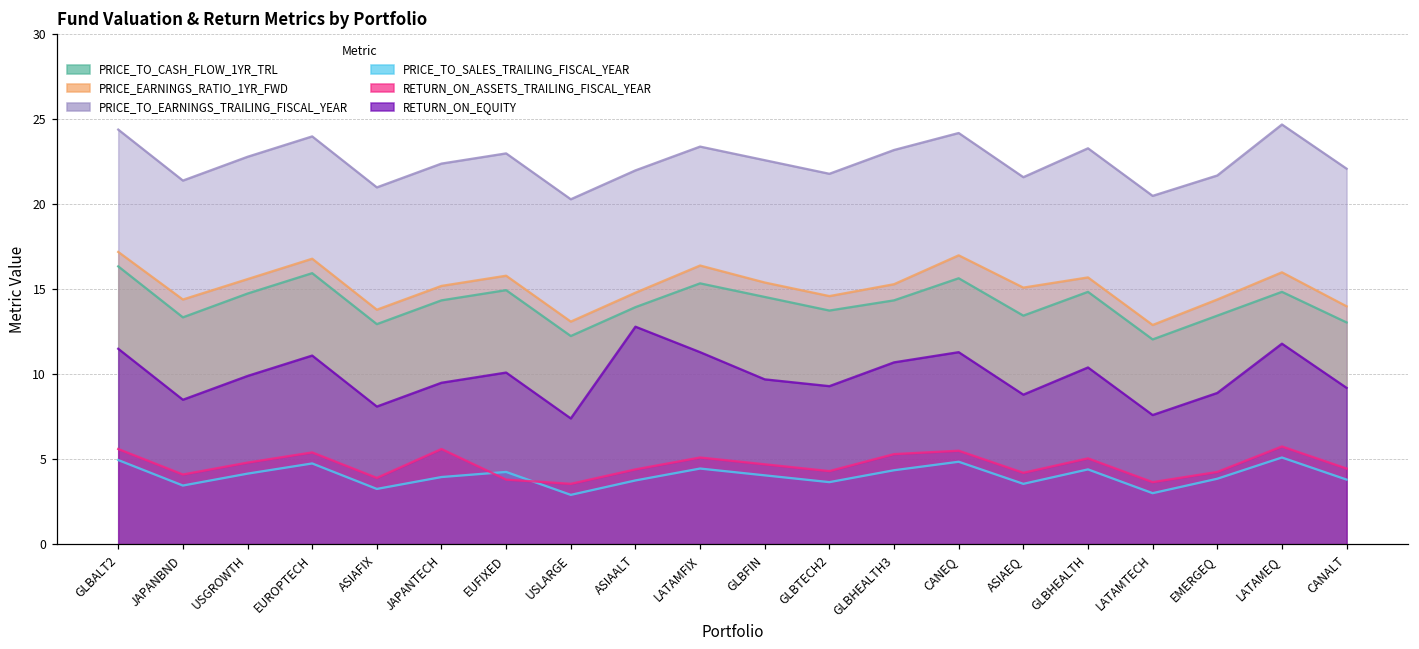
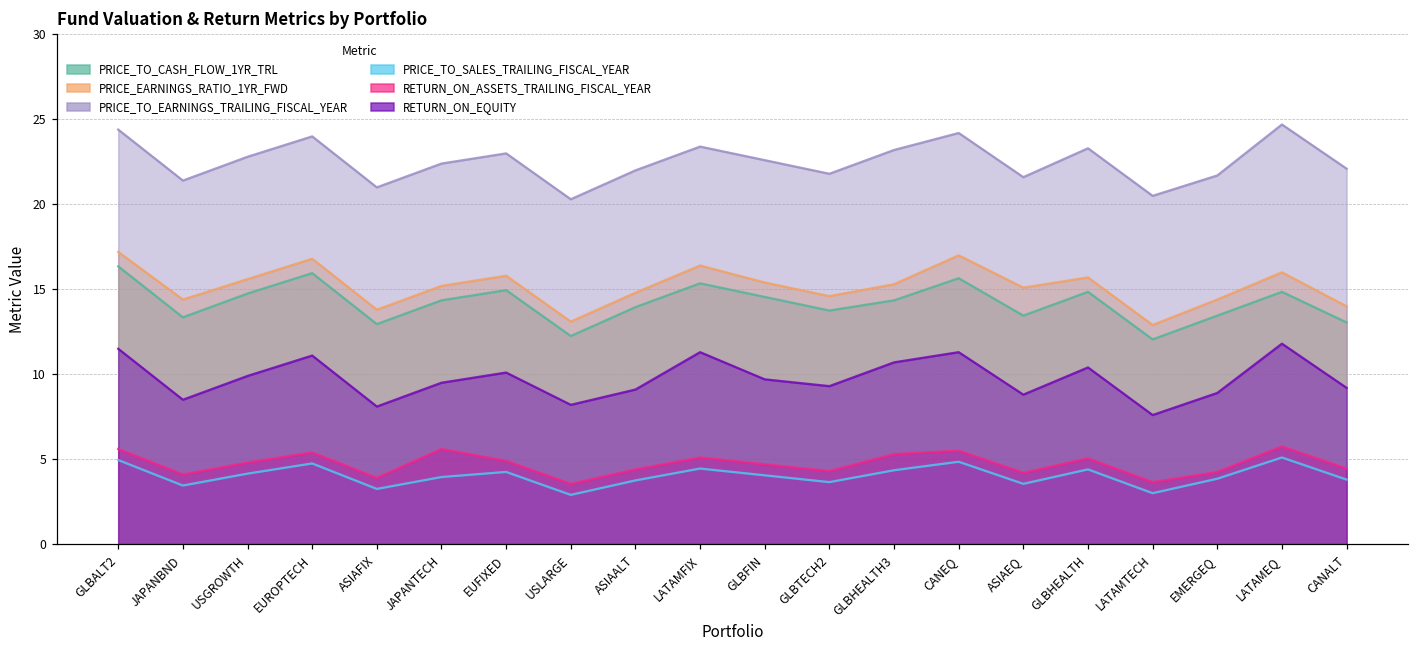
RETURN_ON_ASSETS_TRAILING_FISCAL_YEAR, EUFIXED: 3.8 -> 4.9
RETURN_ON_EQUITY, USLARGE: 7.4 -> 8.2
RETURN_ON_EQUITY, ASIAALT: 12.8 -> 9.1
